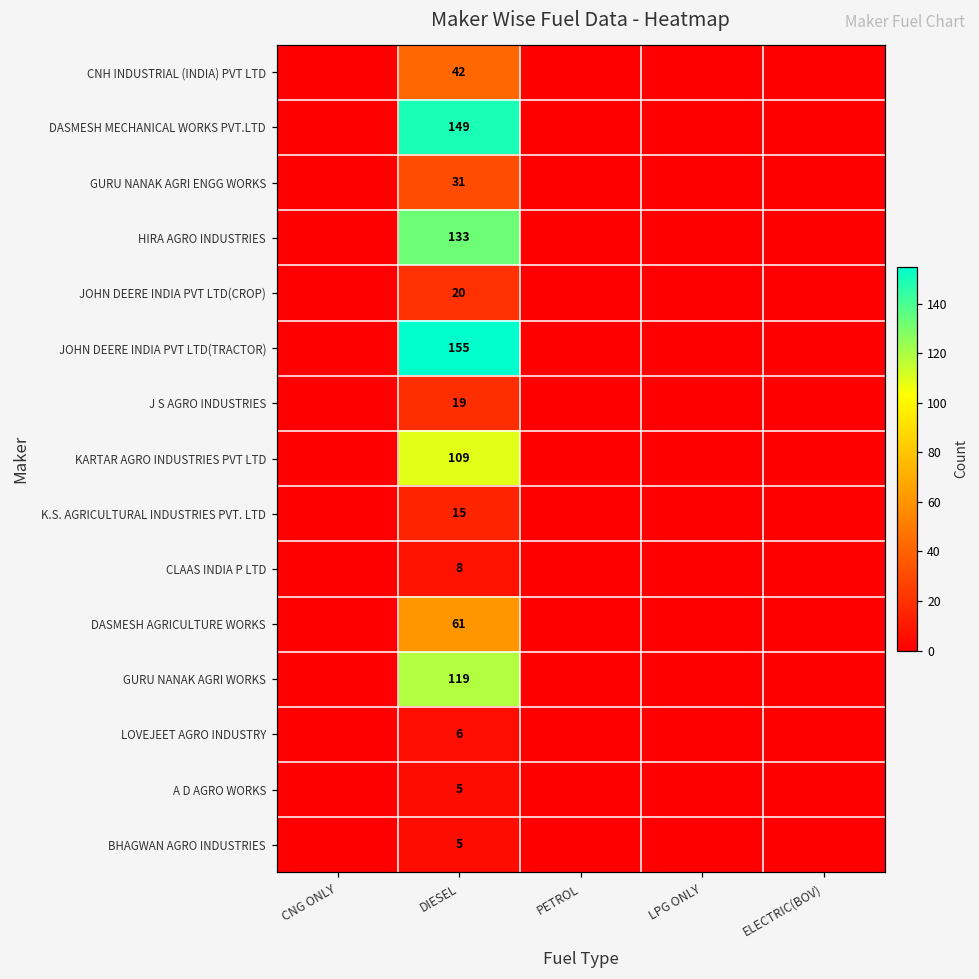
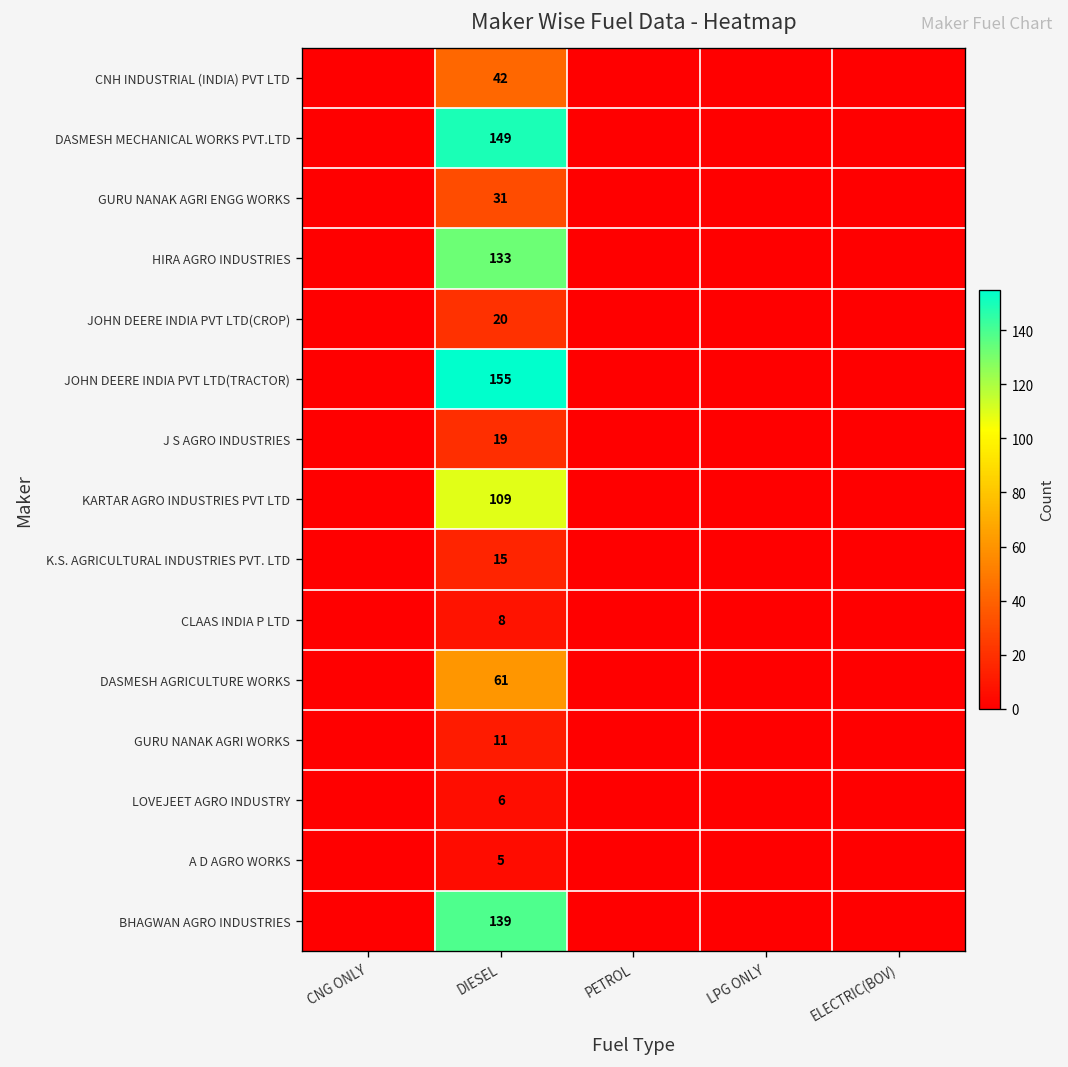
GURU NANAK AGRI WORKS, DIESEL: 119 -> 11
BHAGWAN AGRO INDUSTRIES, DIESEL: 5 -> 139
